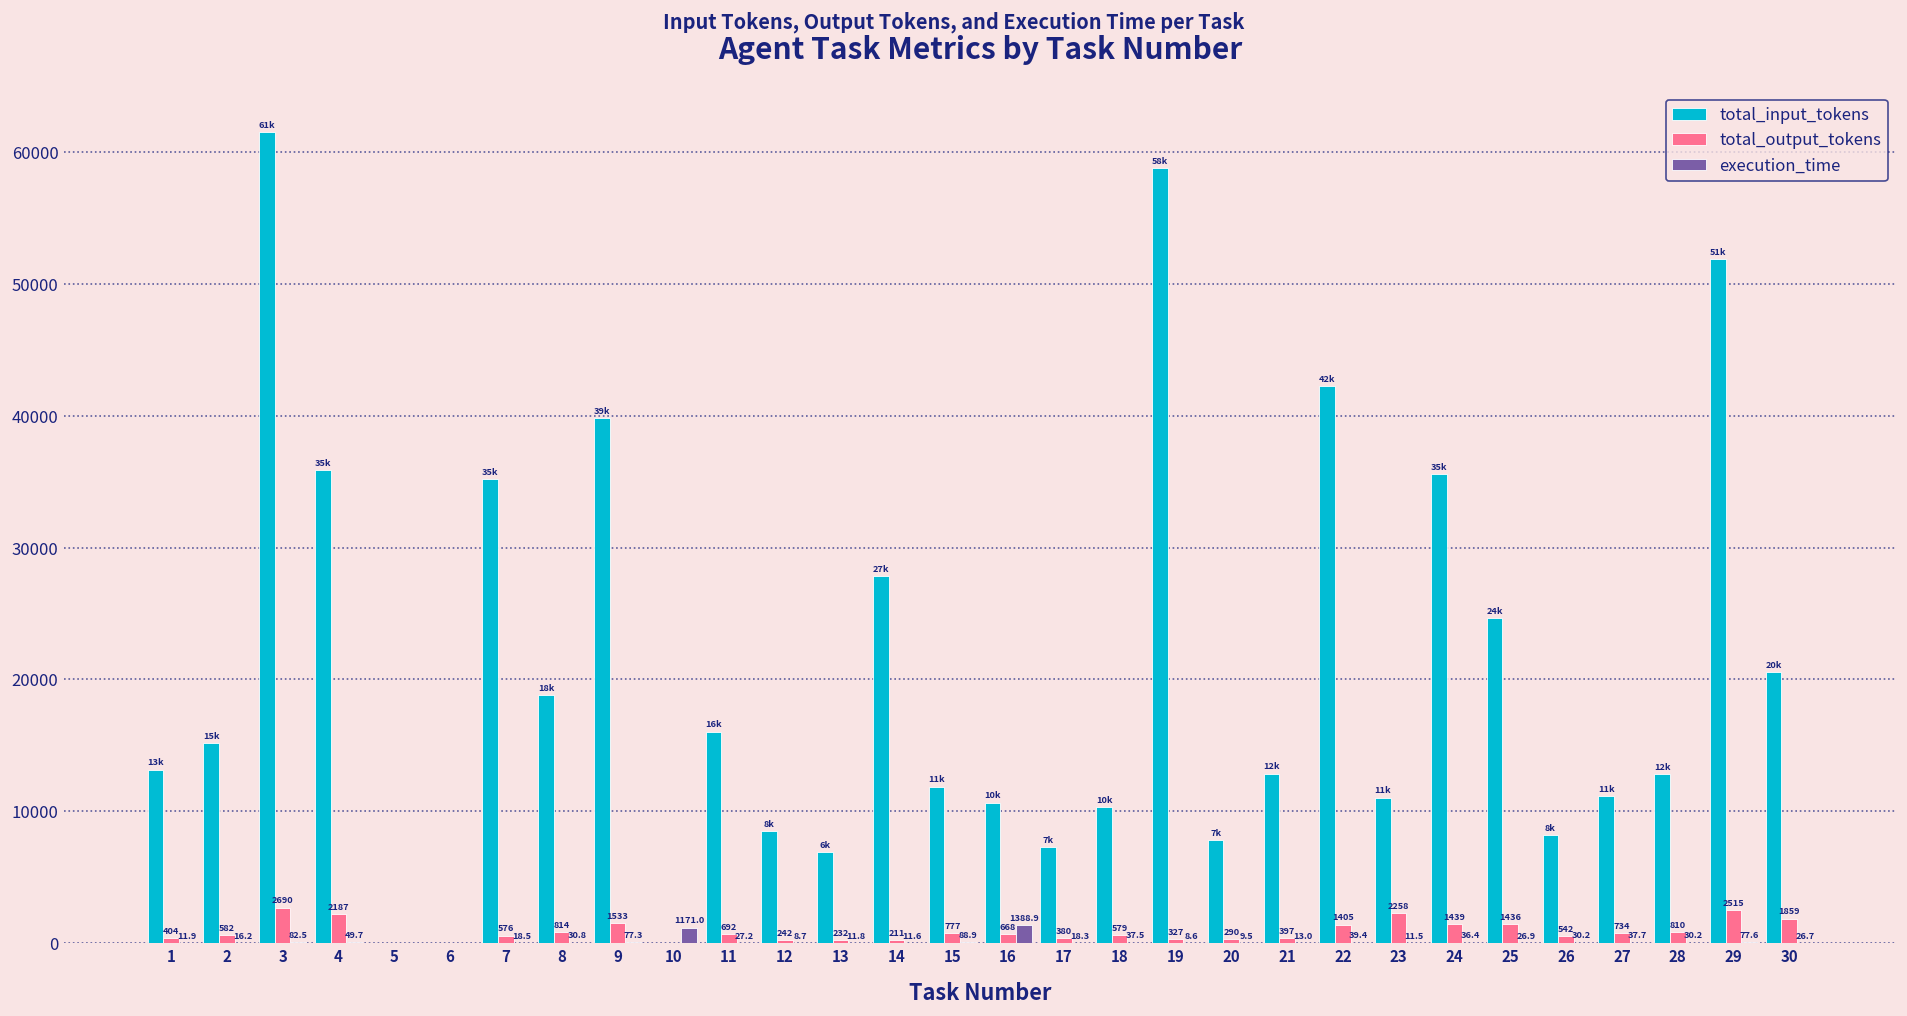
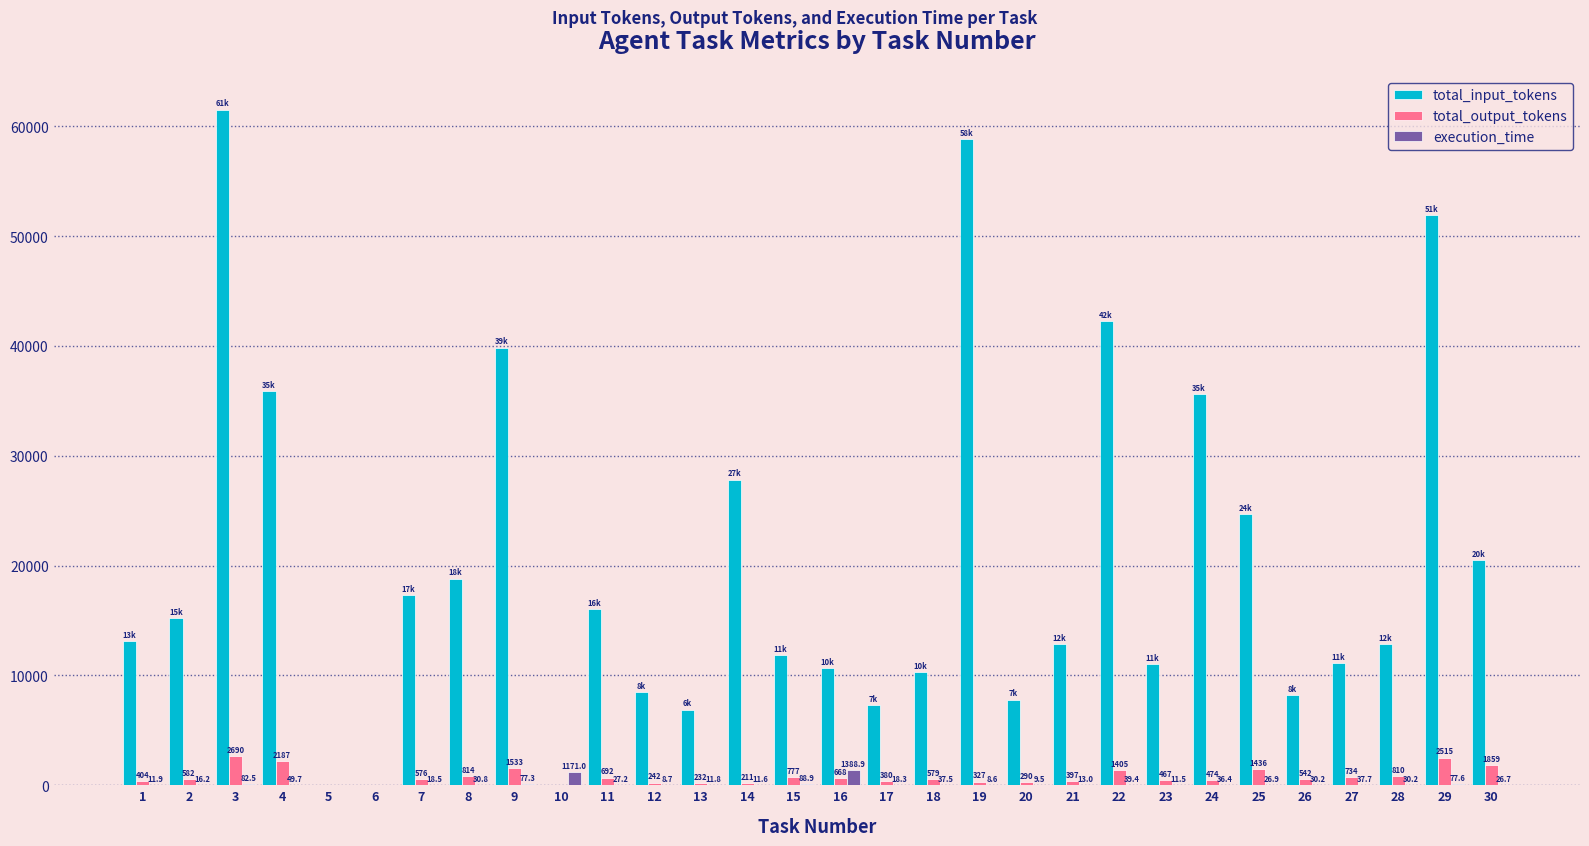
total_input_tokens, 7: 35k -> 17k
total_output_tokens, 23: 2258 -> 467
total_output_tokens, 24: 1439 -> 474
